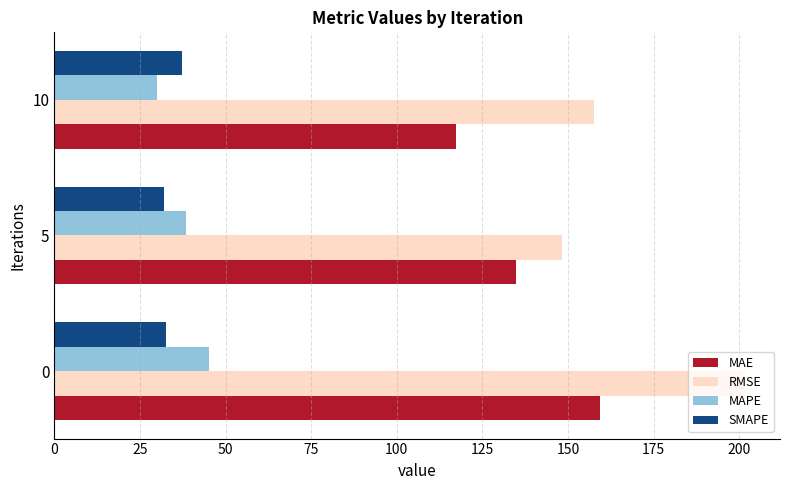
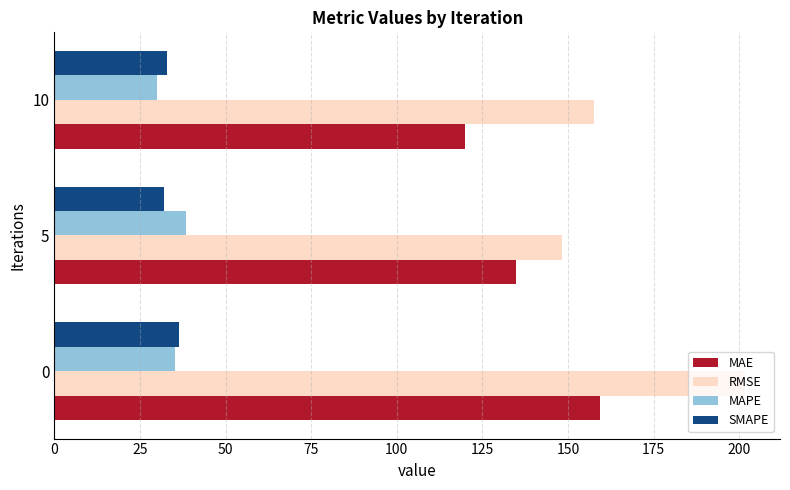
SMAPE, 10: 37 -> 33
MAE, 10: 117 -> 120
SMAPE, 0: 33 -> 37
MAPE, 0: 45 -> 35
